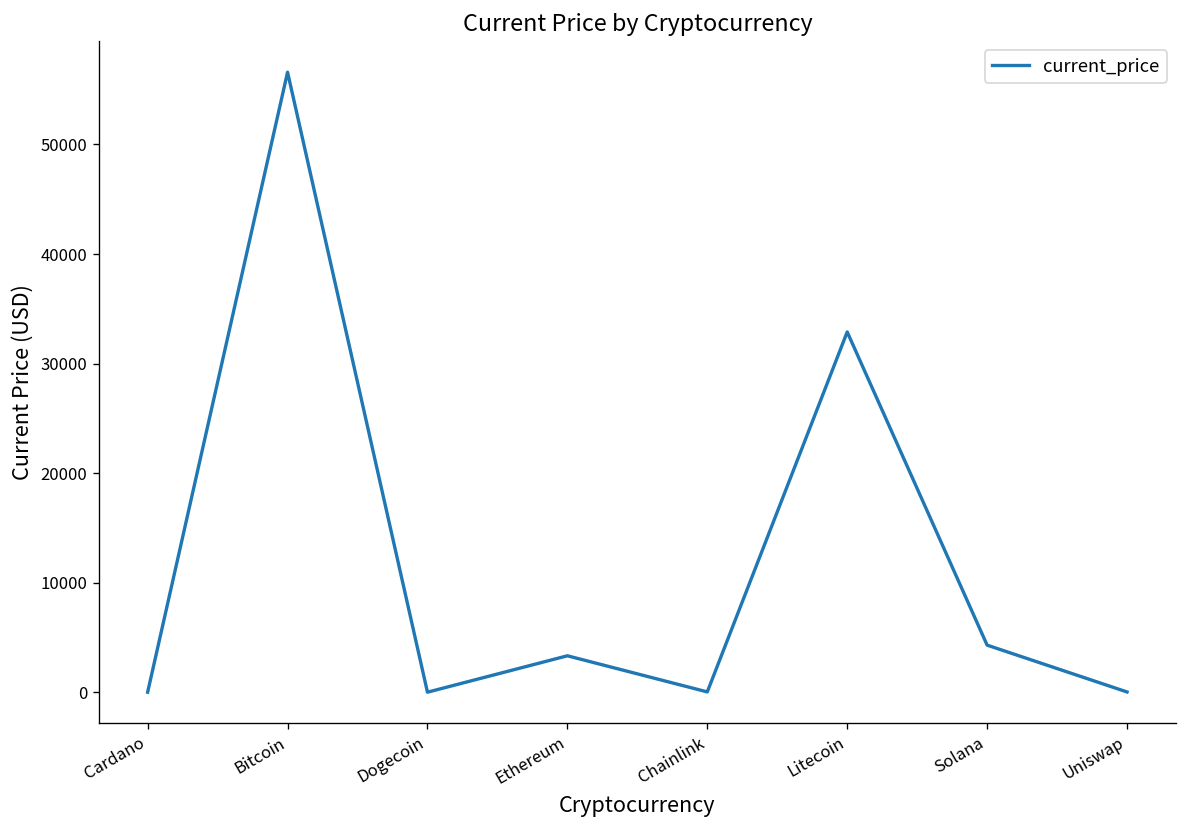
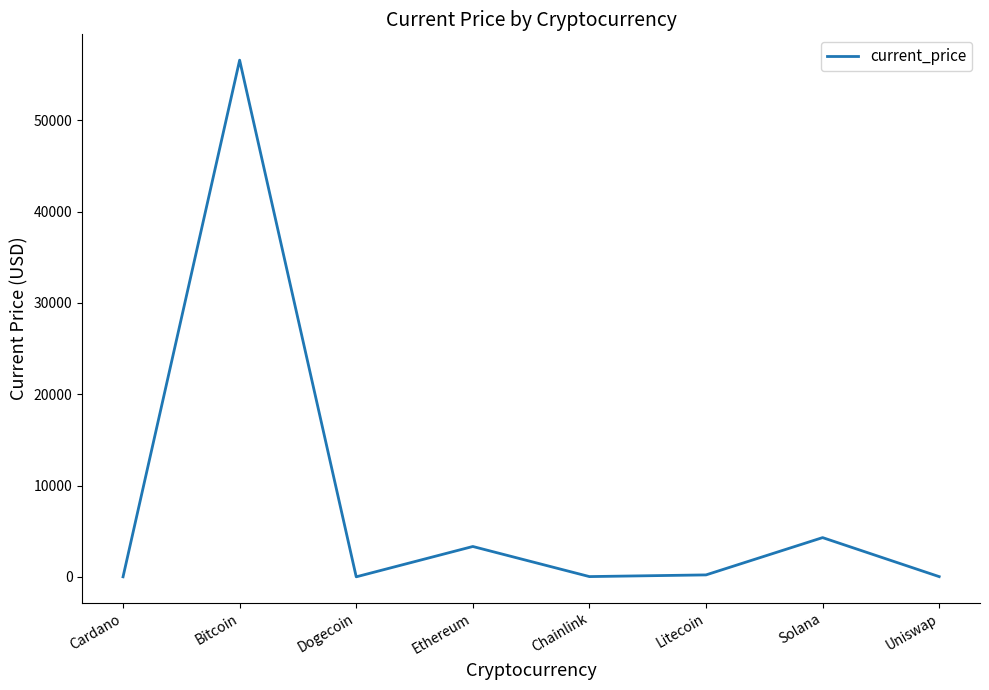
Litecoin: 33000 -> 0
